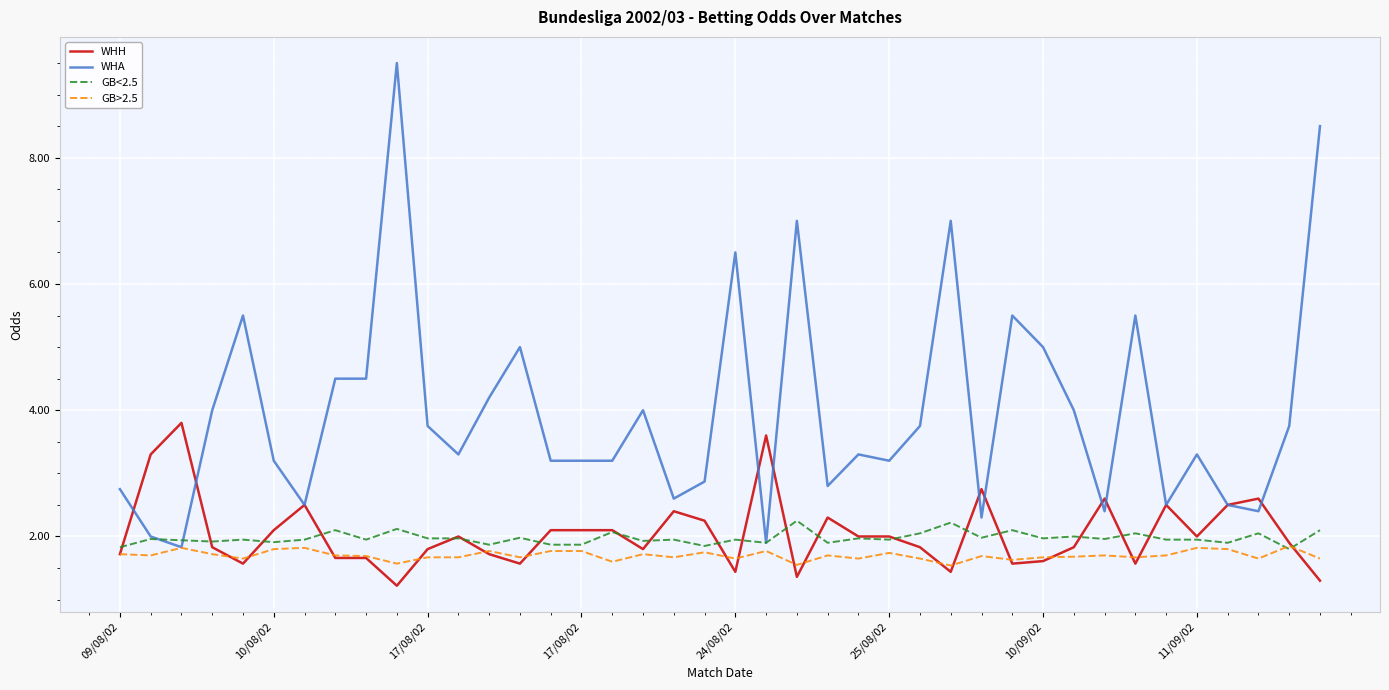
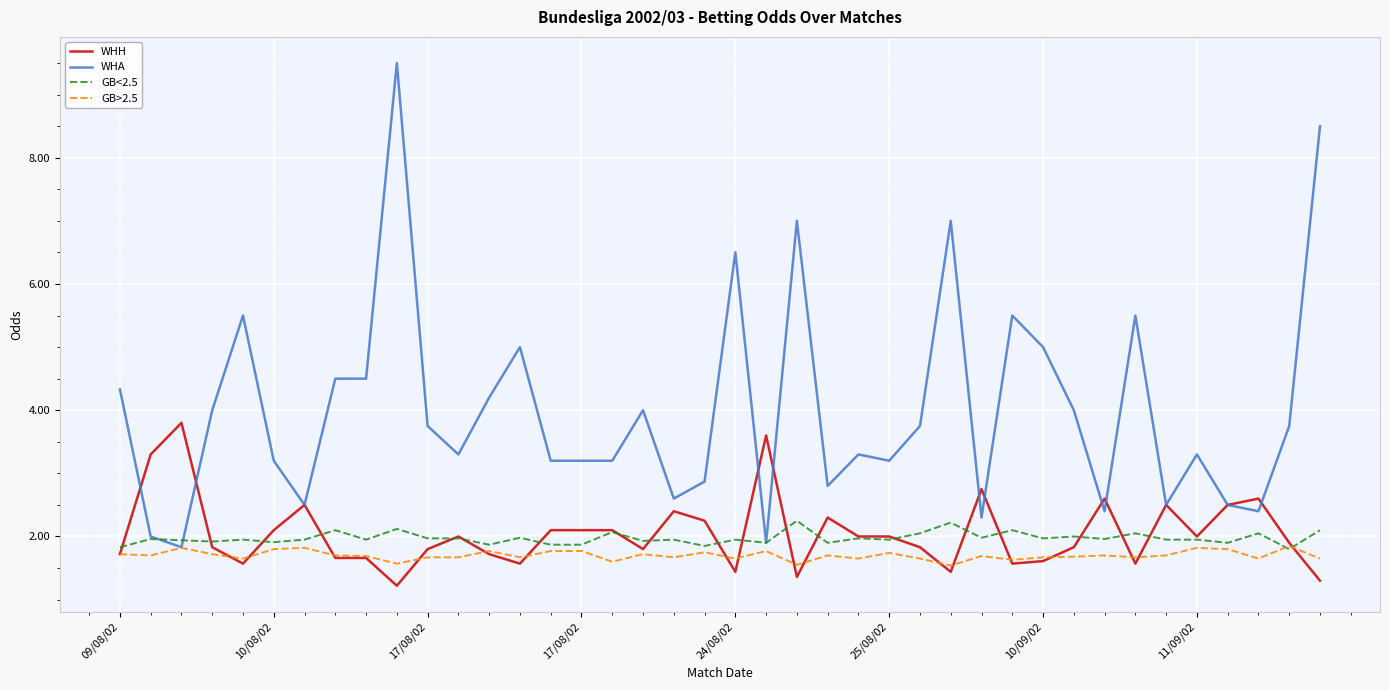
WHA, 09/08/02: 2.8 -> 4.3
